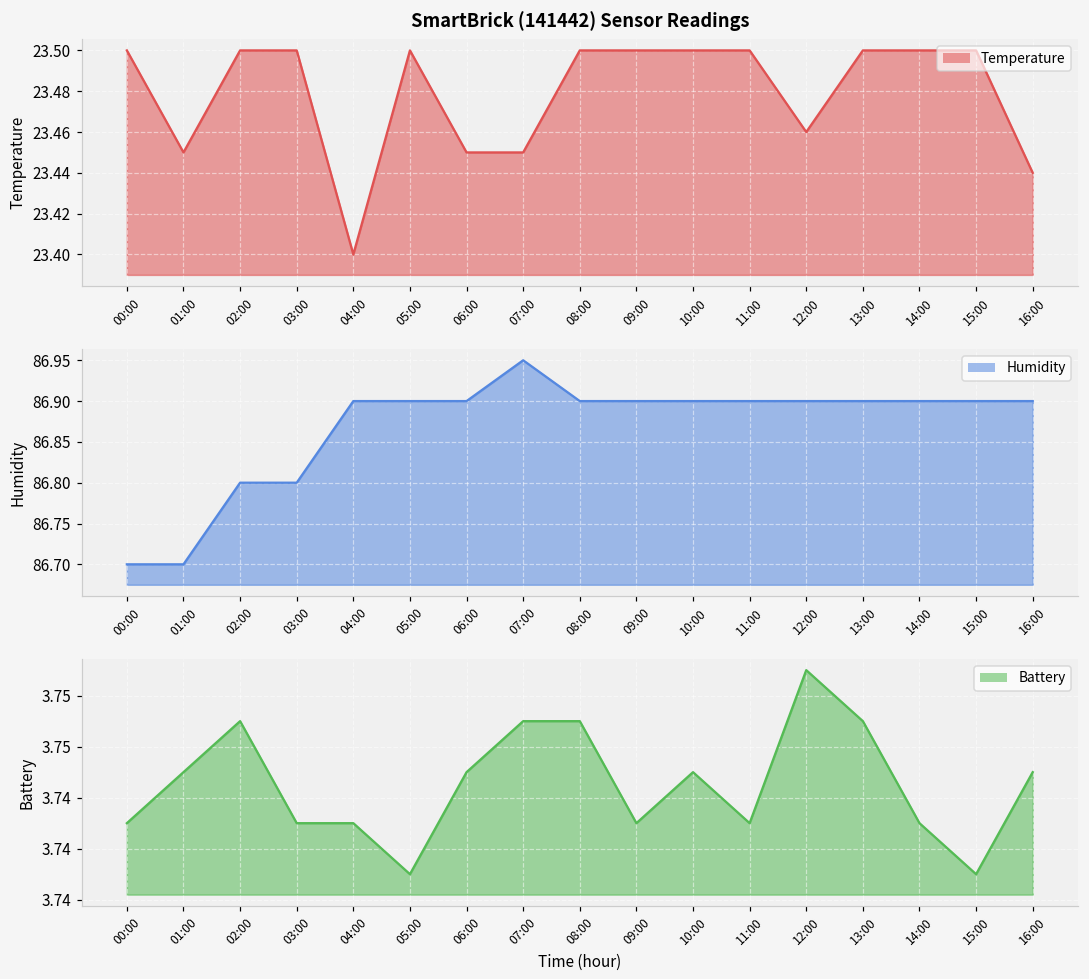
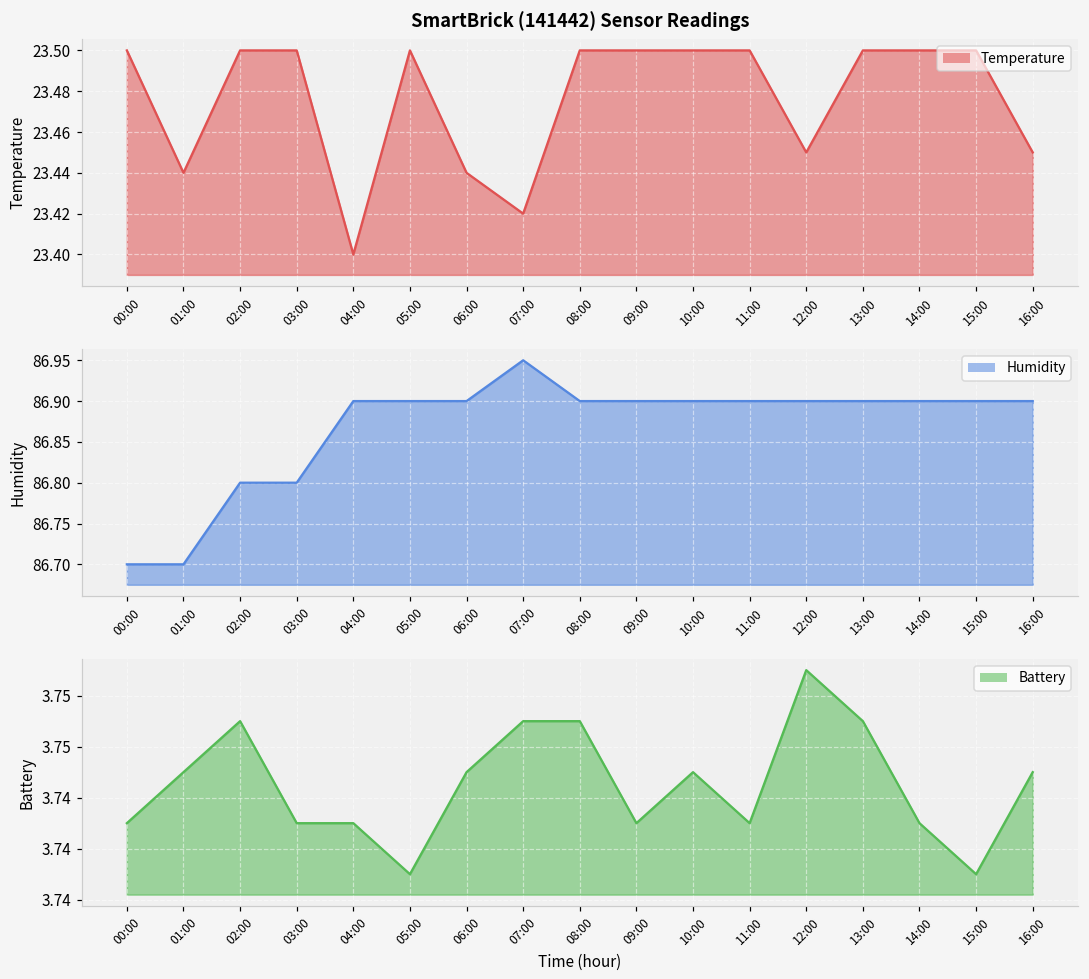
SmartBrick (141442) Sensor Readings, 01:00: 23.45 -> 23.44
SmartBrick (141442) Sensor Readings, 06:00: 23.45 -> 23.44
SmartBrick (141442) Sensor Readings, 07:00: 23.45 -> 23.42
SmartBrick (141442) Sensor Readings, 12:00: 23.46 -> 23.45
SmartBrick (141442) Sensor Readings, 16:00: 23.44 -> 23.45
